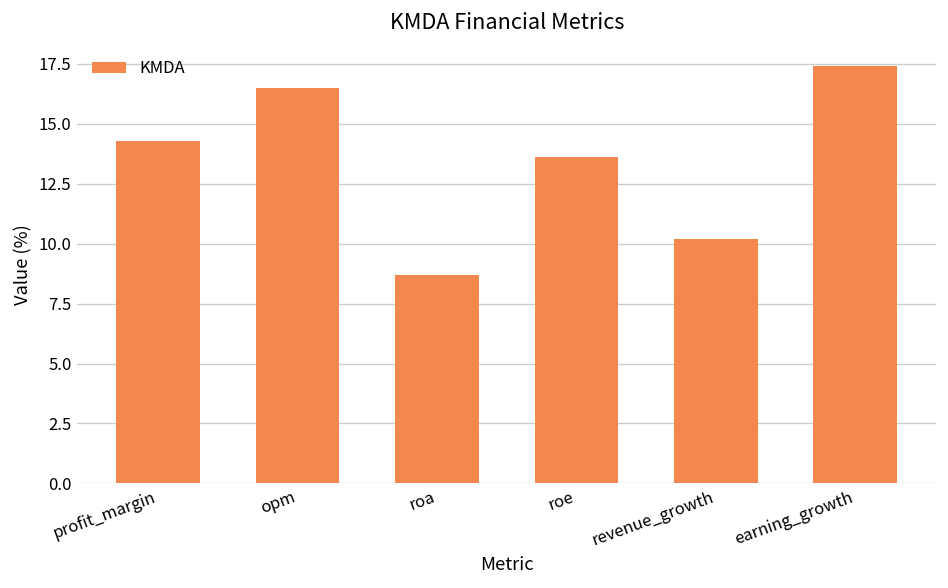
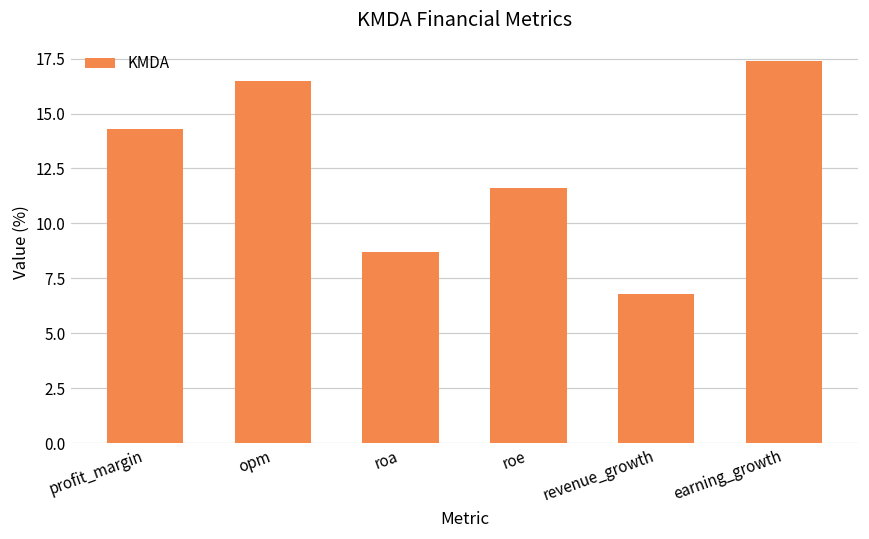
roe: 13.6 -> 11.6
revenue_growth: 10.2 -> 6.8
